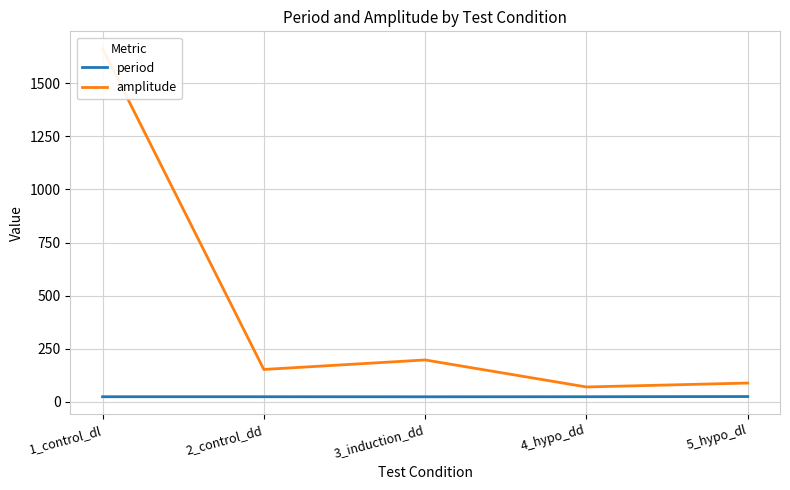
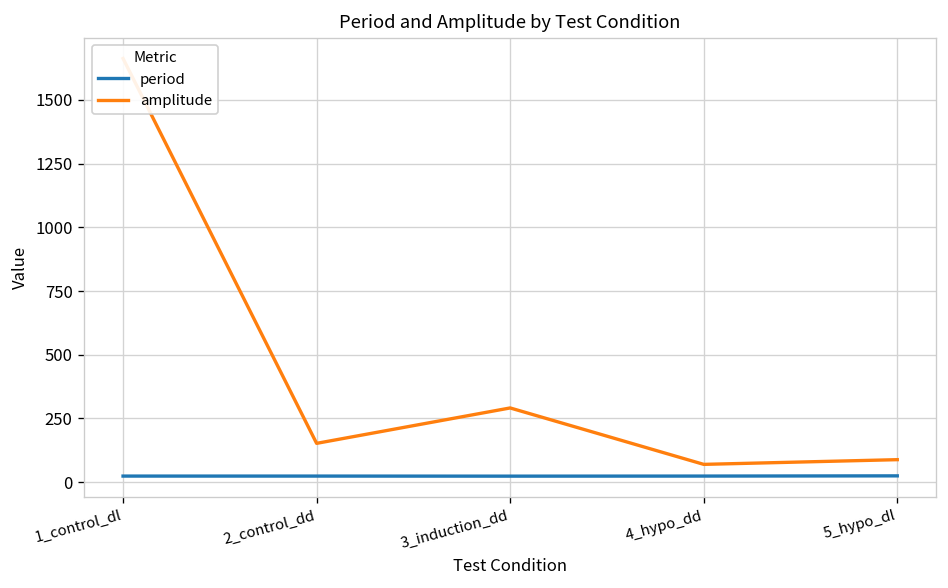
amplitude, 3_induction_dd: 200 -> 290
